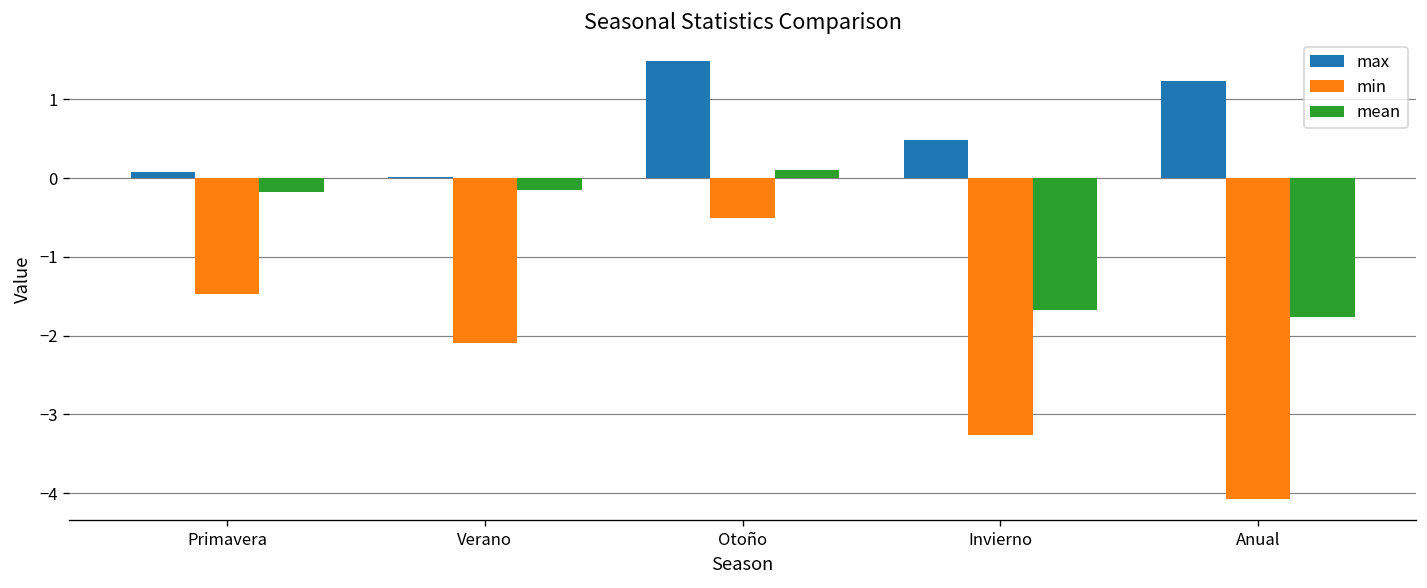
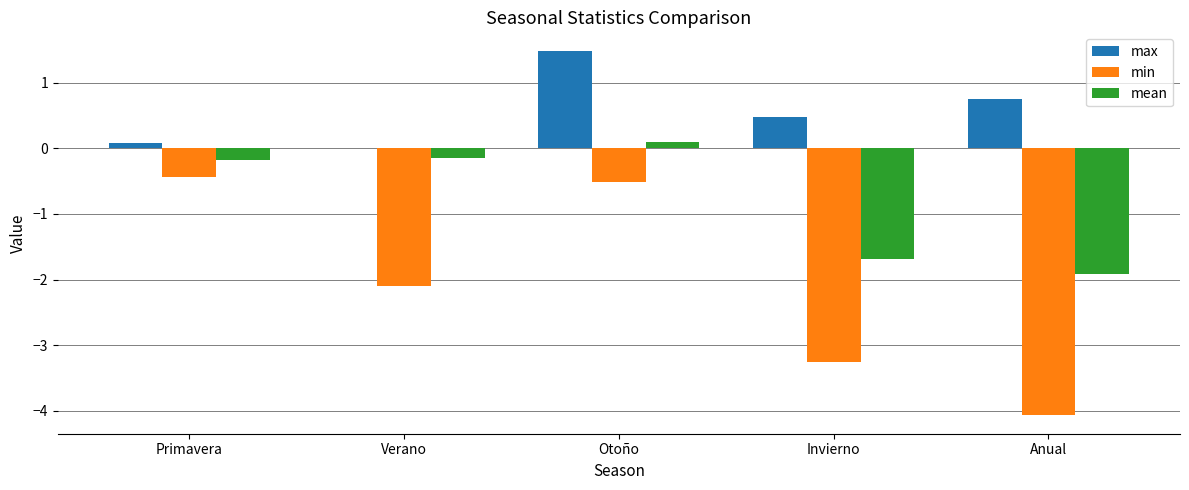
min, Primavera: -1.5 -> -0.4
max, Anual: 1.2 -> 0.8
mean, Anual: -1.8 -> -1.9
